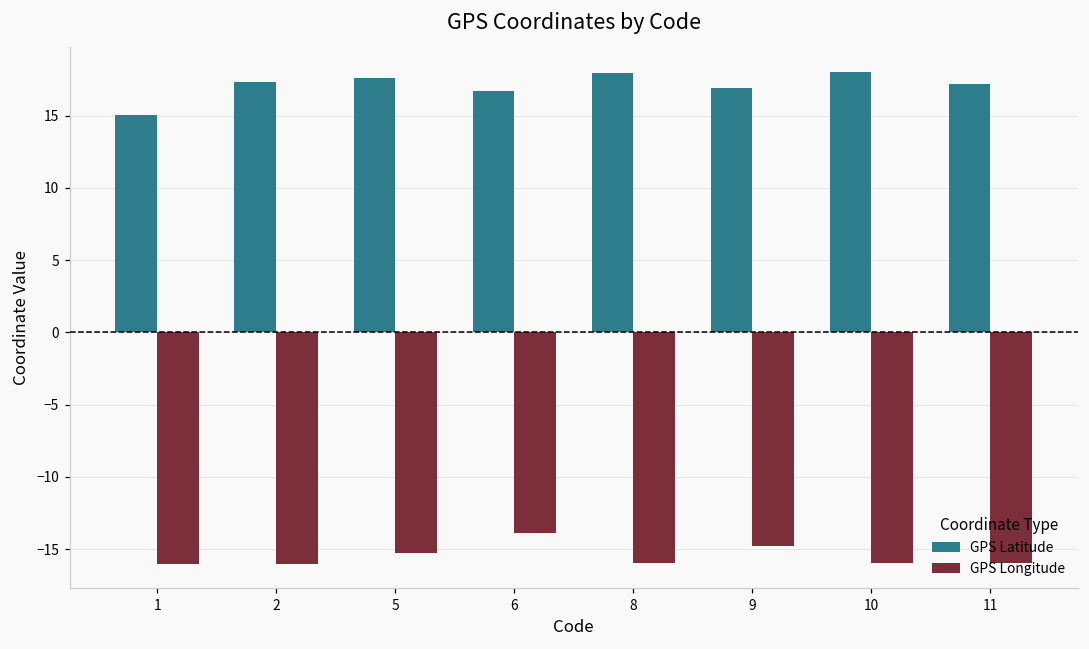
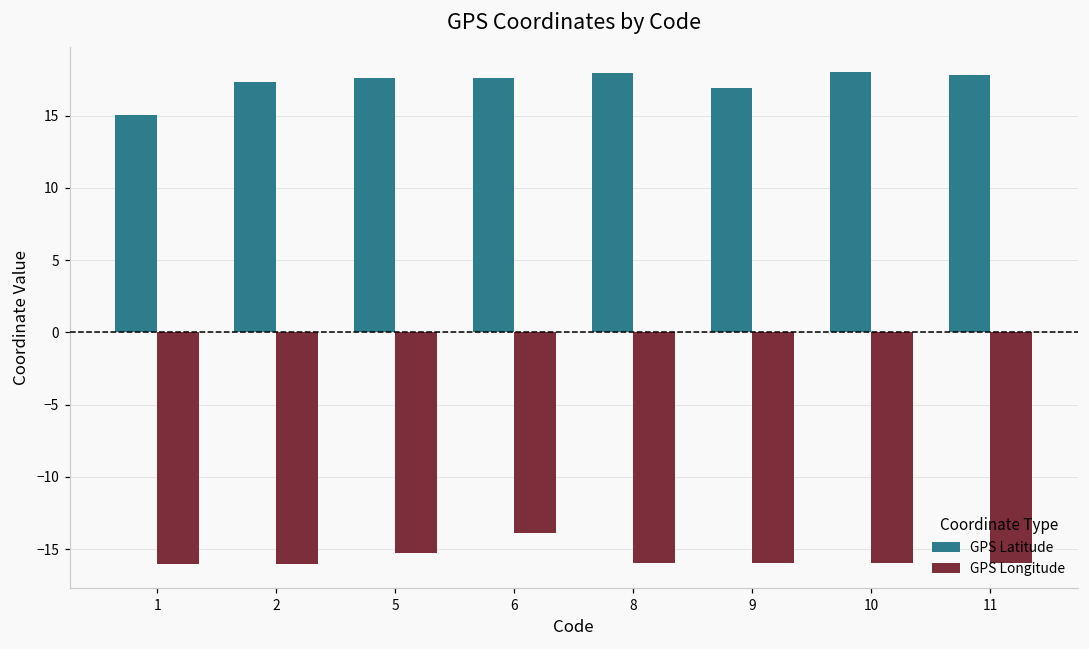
GPS Latitude, 6: 16.7 -> 17.6
GPS Longitude, 9: -14.8 -> -16.0
GPS Latitude, 11: 17.2 -> 17.8
